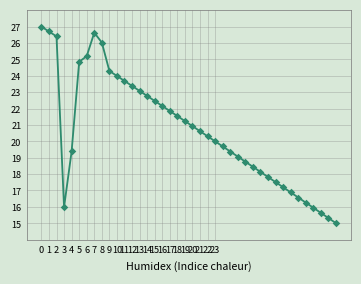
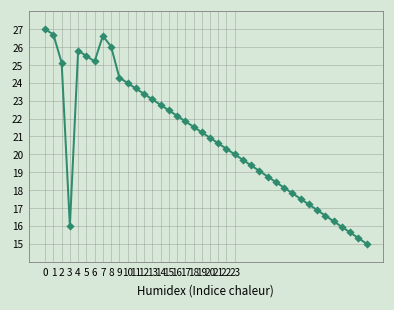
2: 26.4 -> 25.1
4: 19.4 -> 25.8
5: 24.9 -> 25.5
